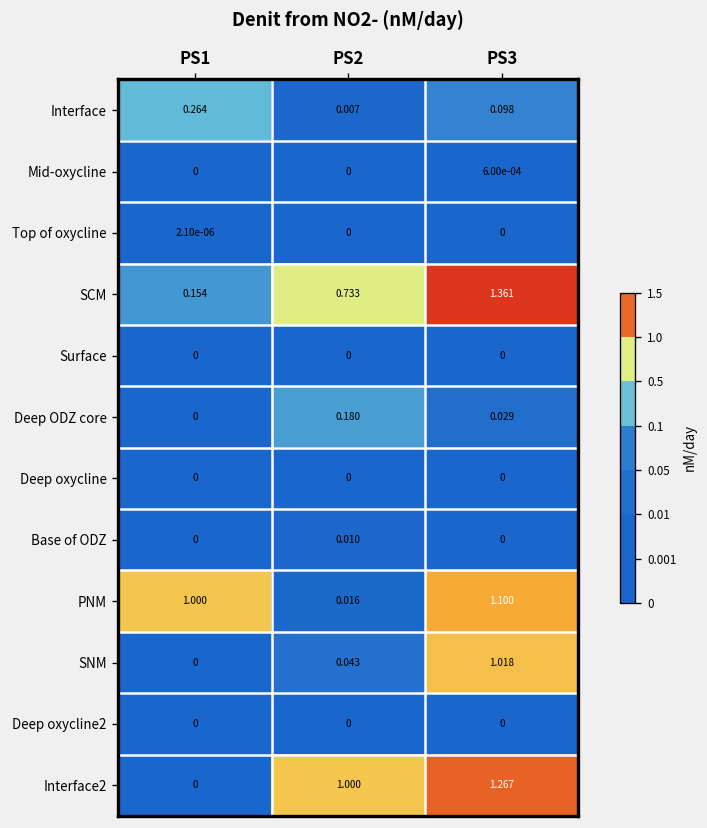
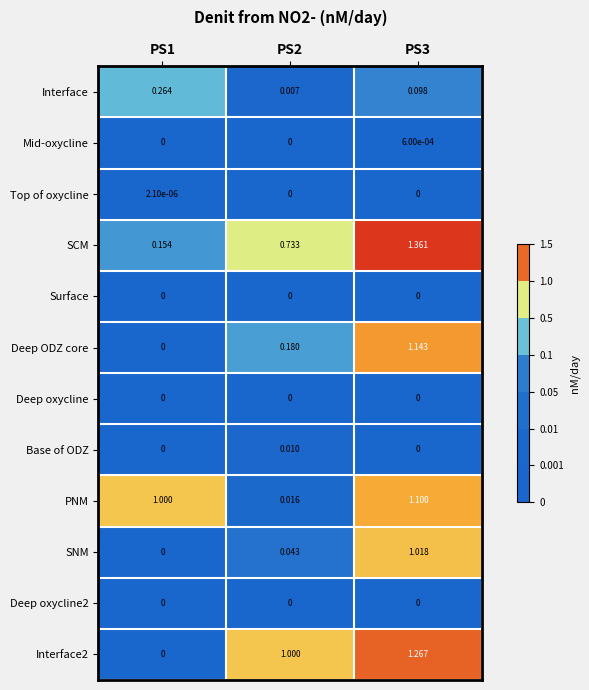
Deep ODZ core, PS3: 0.029 -> 1.143
